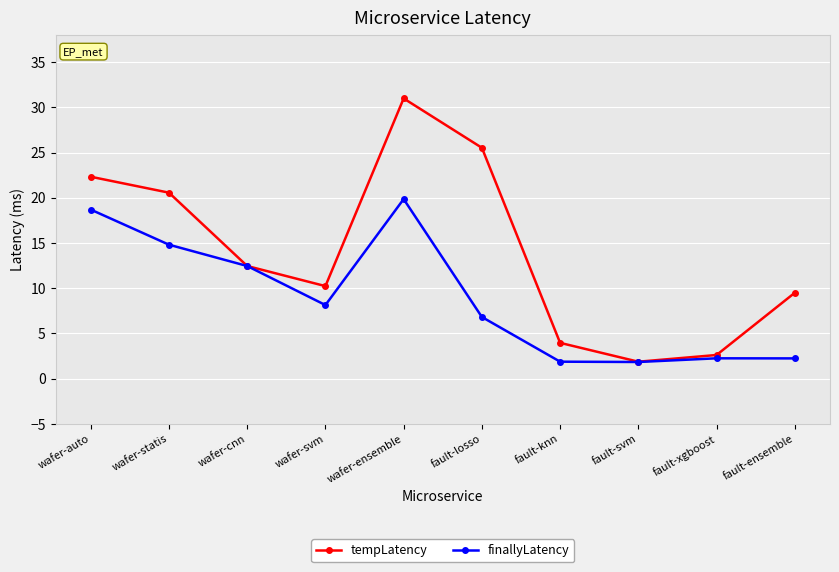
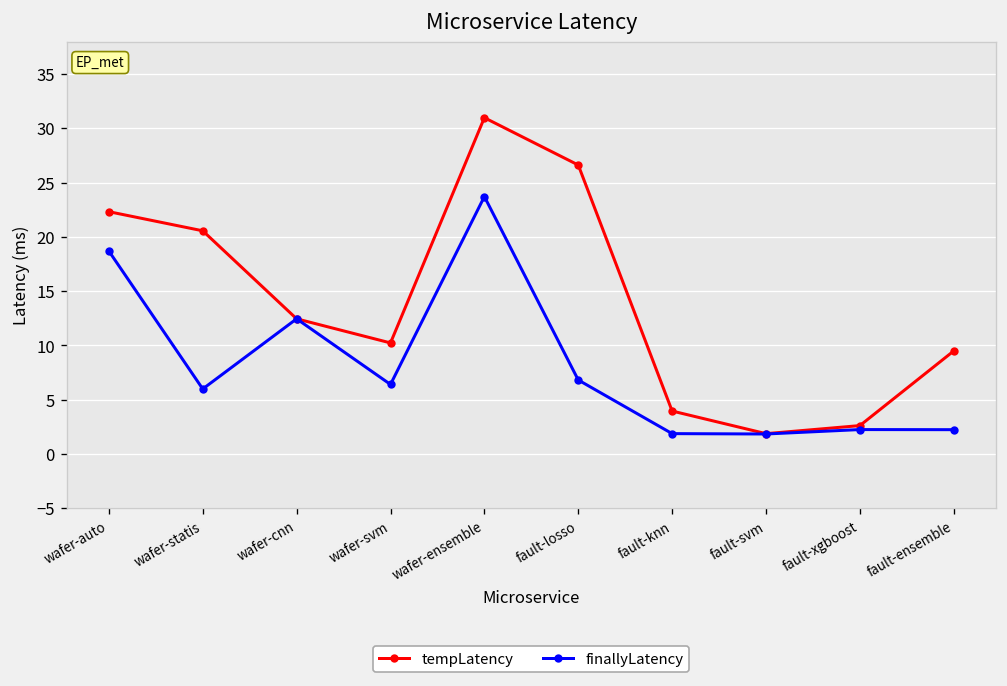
finallyLatency, wafer-statis: 15 -> 6
finallyLatency, wafer-svm: 8 -> 6
finallyLatency, wafer-ensemble: 20 -> 24
tempLatency, fault-losso: 26 -> 27
